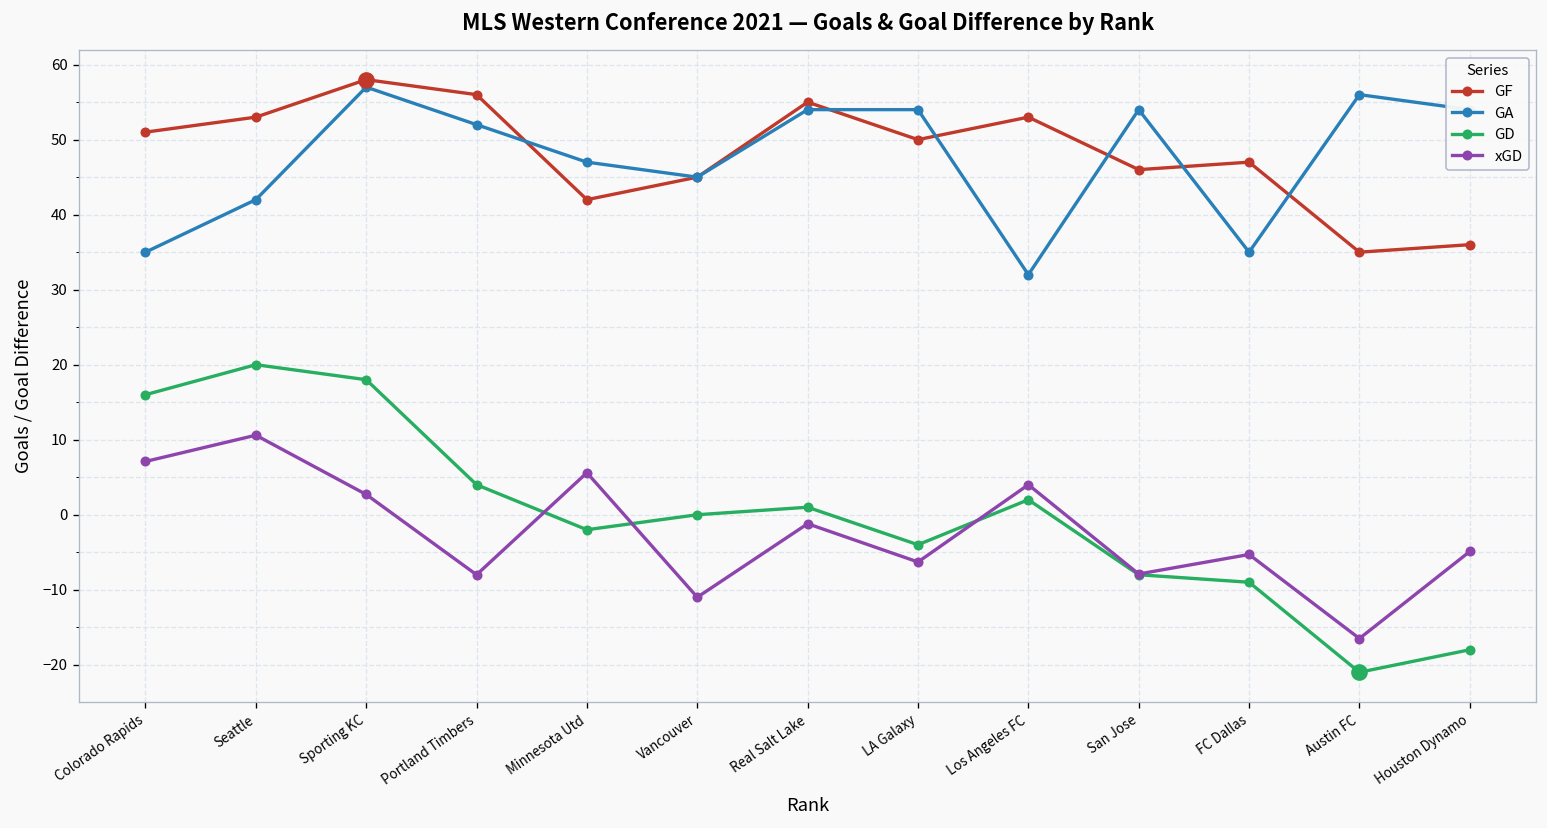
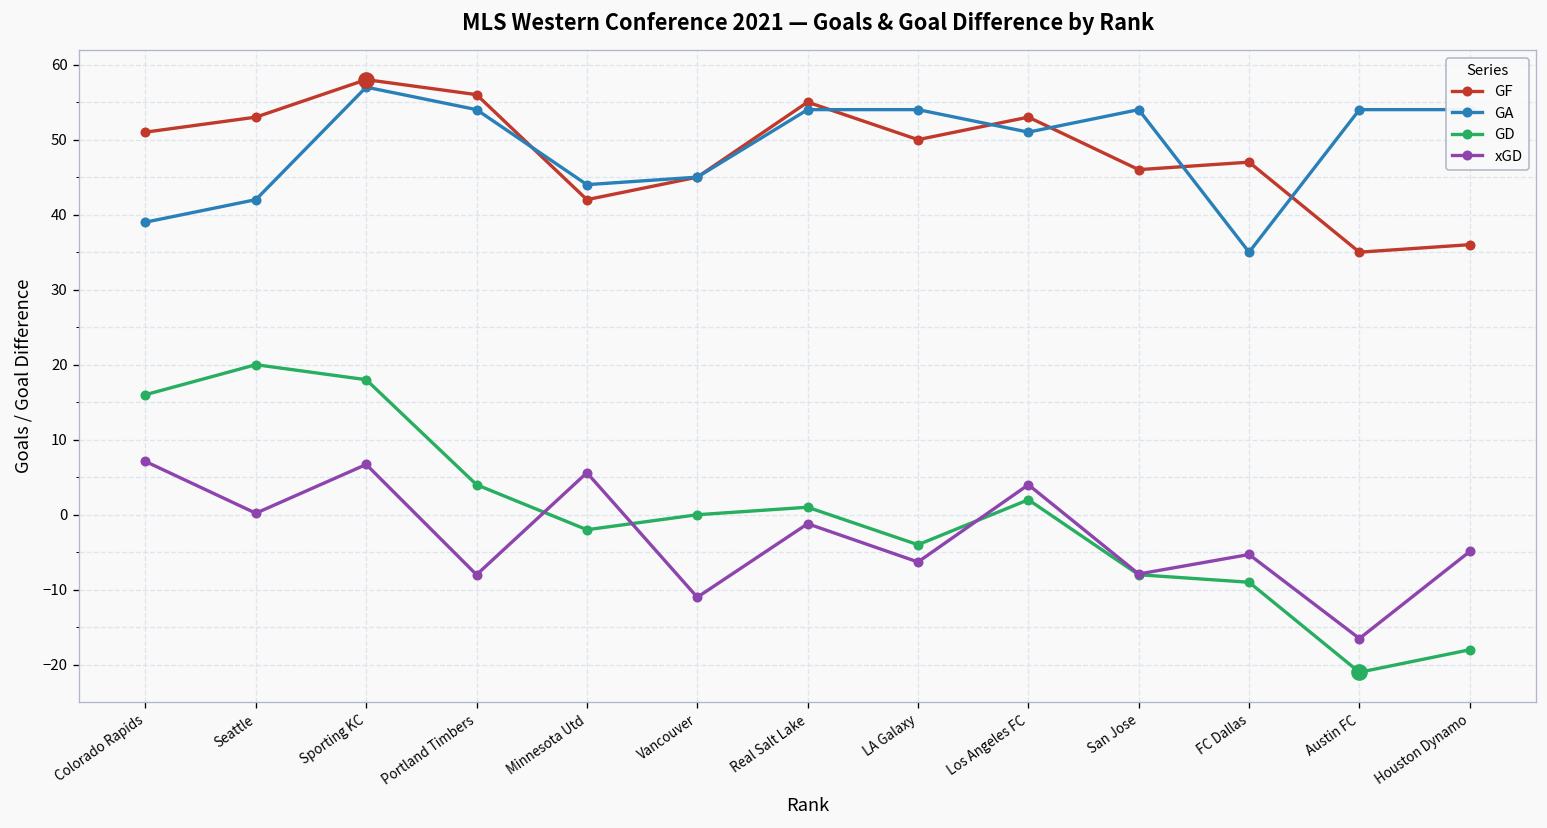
GA, Colorado Rapids: 35 -> 39
xGD, Seattle: 11 -> 0
xGD, Sporting KC: 3 -> 7
GA, Portland Timbers: 52 -> 54
GA, Minnesota Utd: 47 -> 44
GA, Los Angeles FC: 32 -> 51
GA, Austin FC: 56 -> 54
